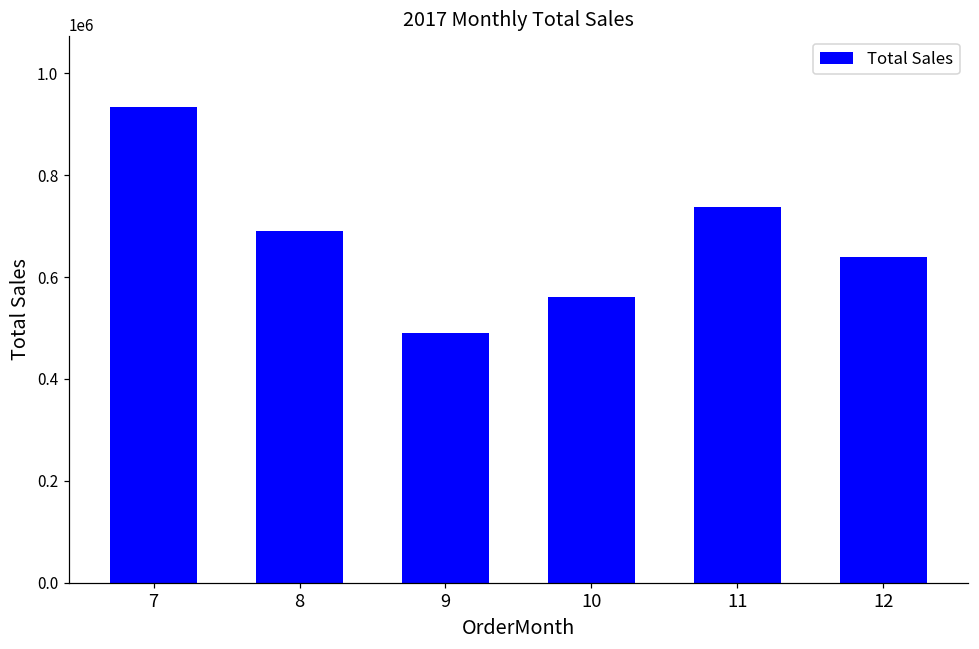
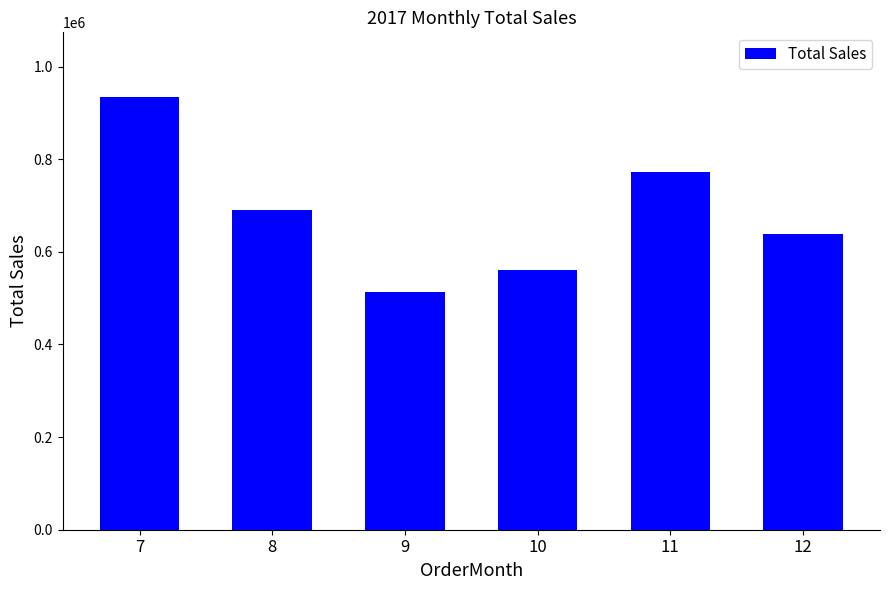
9: 490000 -> 510000
11: 740000 -> 770000
